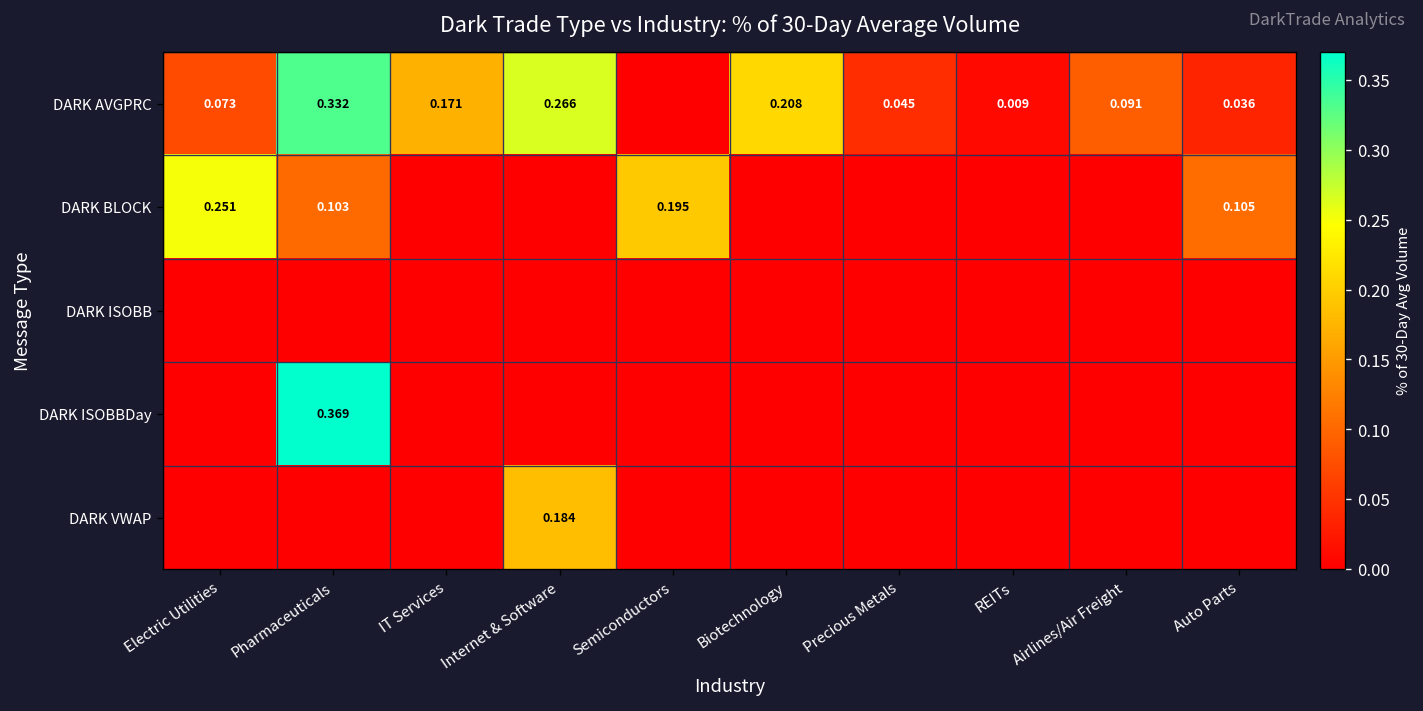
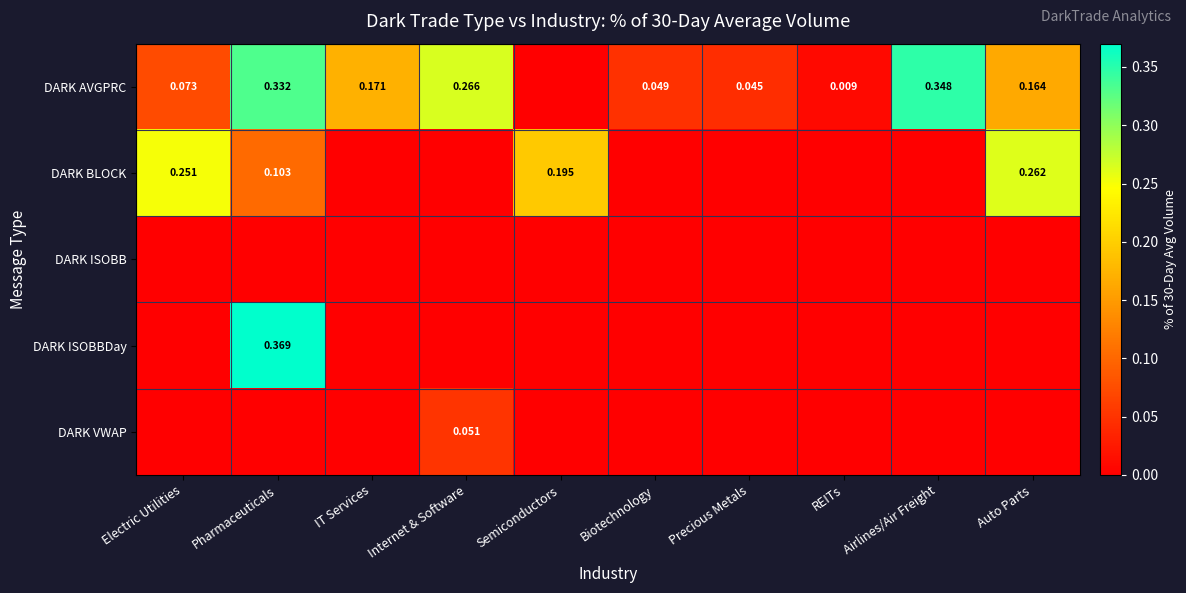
DARK AVGPRC, Biotechnology: 0.208 -> 0.049
DARK AVGPRC, Airlines/Air Freight: 0.091 -> 0.348
DARK AVGPRC, Auto Parts: 0.036 -> 0.164
DARK BLOCK, Auto Parts: 0.105 -> 0.262
DARK VWAP, Internet & Software: 0.184 -> 0.051
